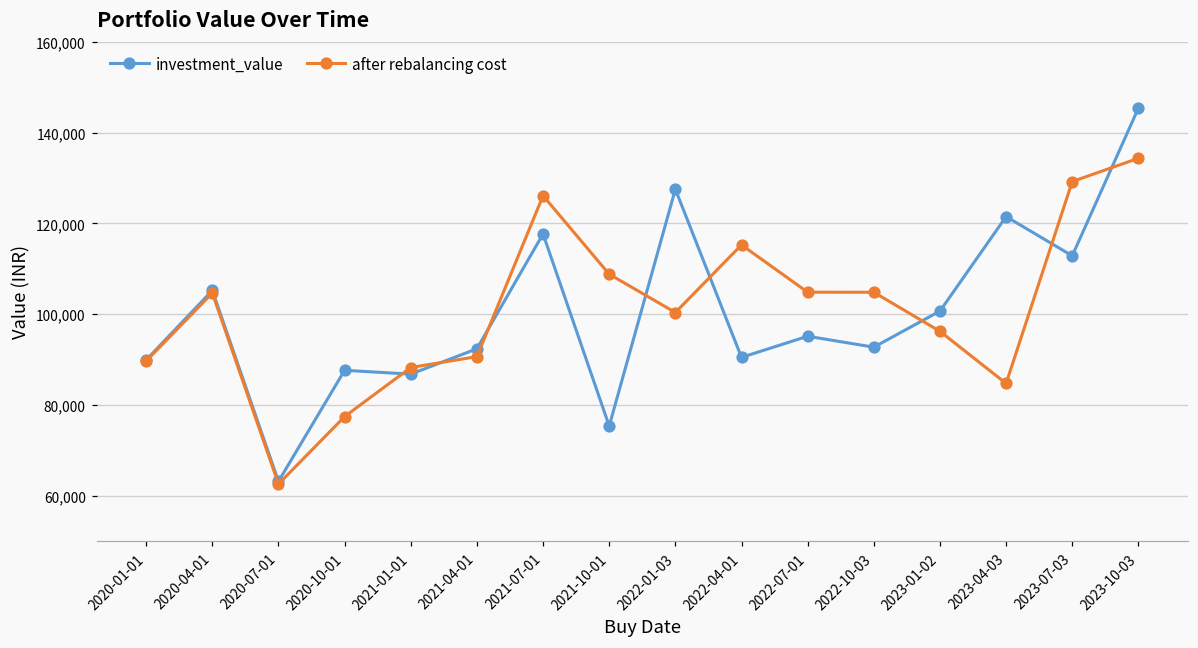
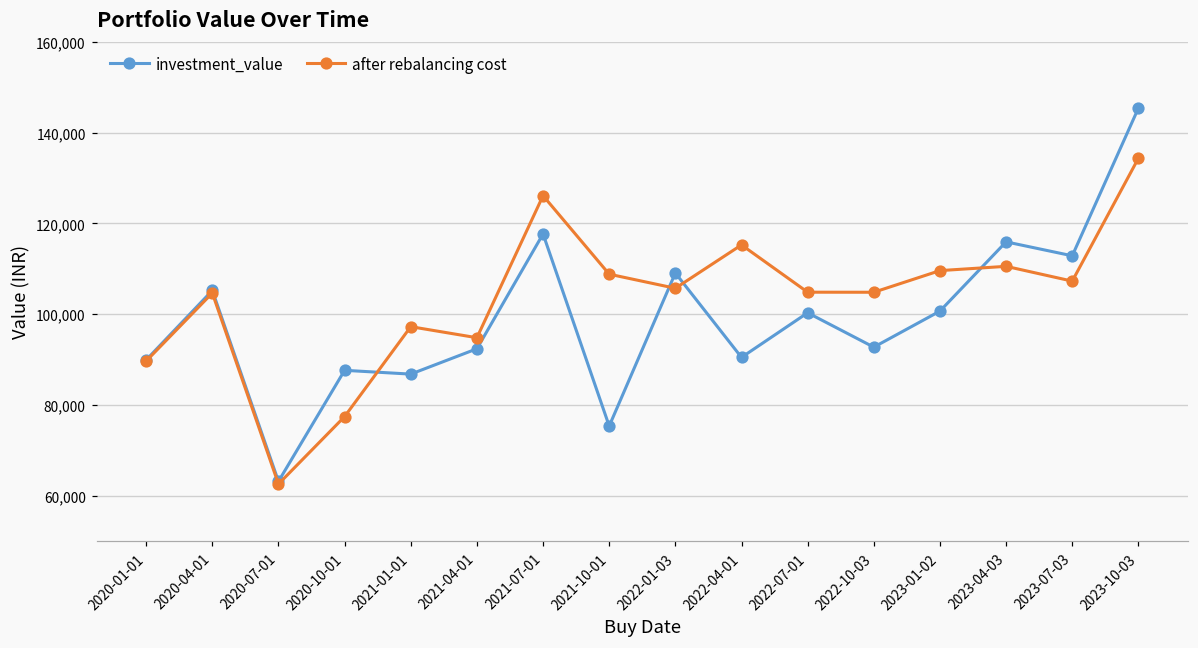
after rebalancing cost, 2021-01-01: 88,000 -> 97,000
after rebalancing cost, 2021-04-01: 91,000 -> 95,000
investment_value, 2022-01-03: 128,000 -> 109,000
after rebalancing cost, 2022-01-03: 100,000 -> 106,000
investment_value, 2022-07-01: 95,000 -> 100,000
after rebalancing cost, 2023-01-02: 96,000 -> 110,000
investment_value, 2023-04-03: 121,000 -> 116,000
after rebalancing cost, 2023-04-03: 85,000 -> 111,000
after rebalancing cost, 2023-07-03: 129,000 -> 107,000
